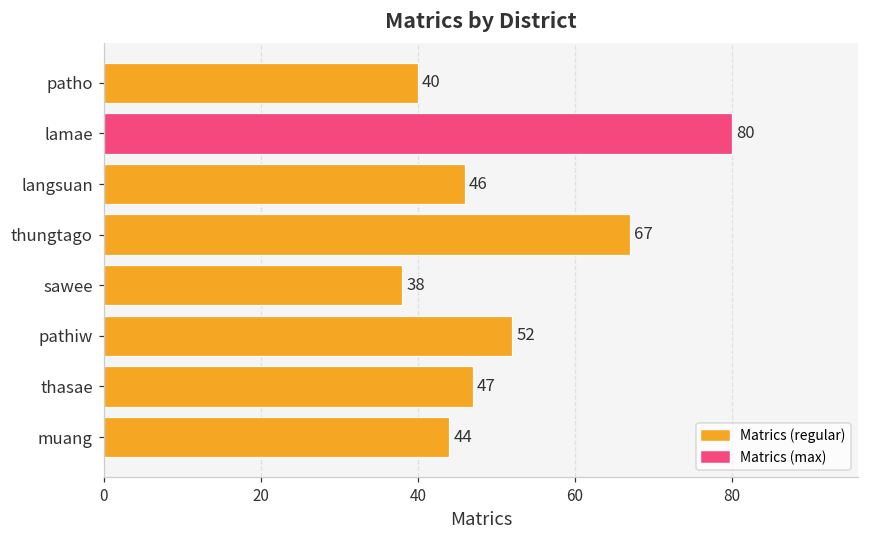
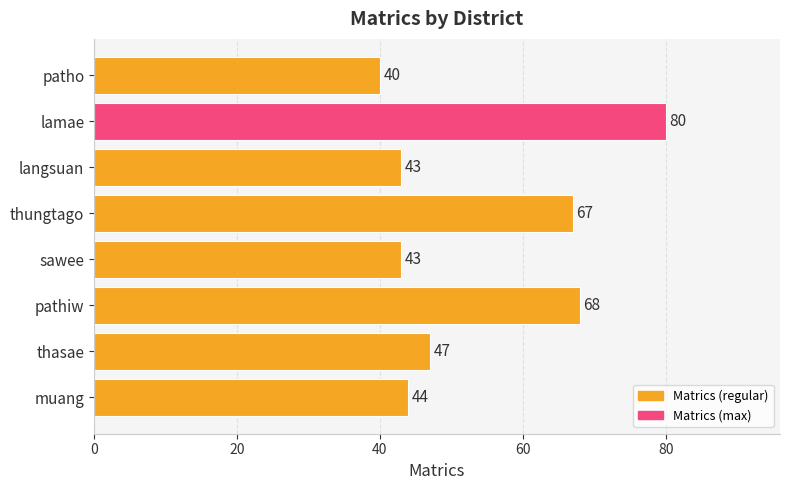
langsuan: 46 -> 43
sawee: 38 -> 43
pathiw: 52 -> 68
